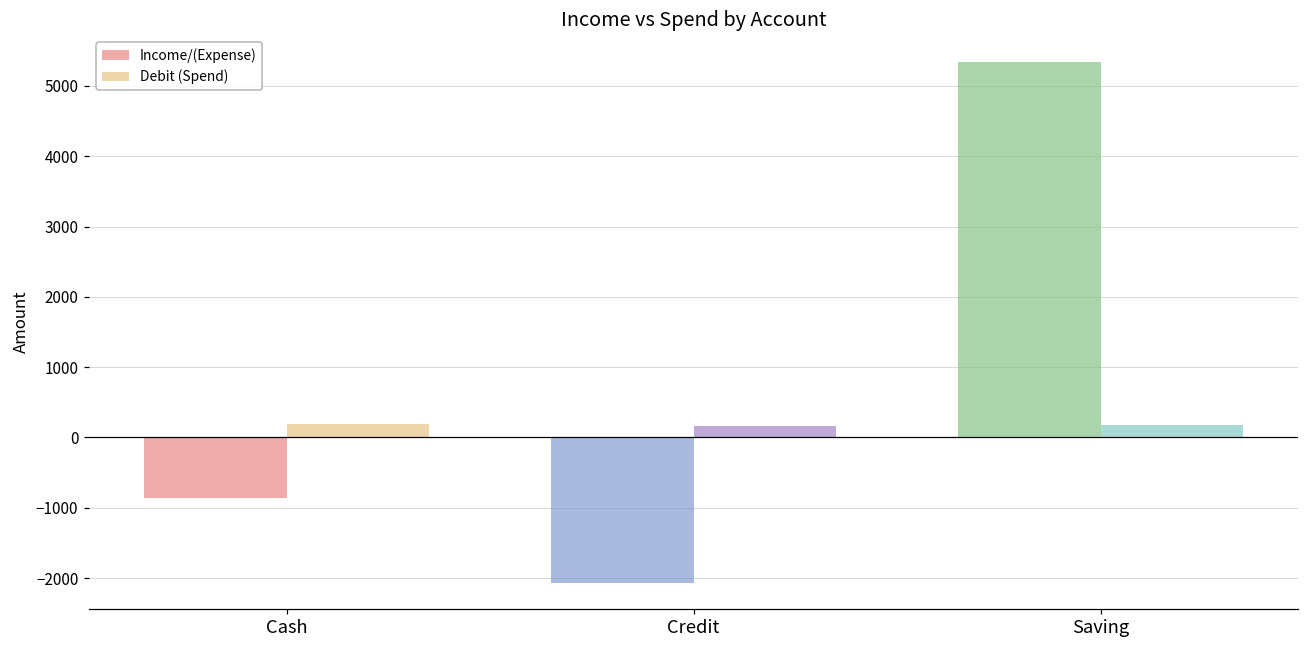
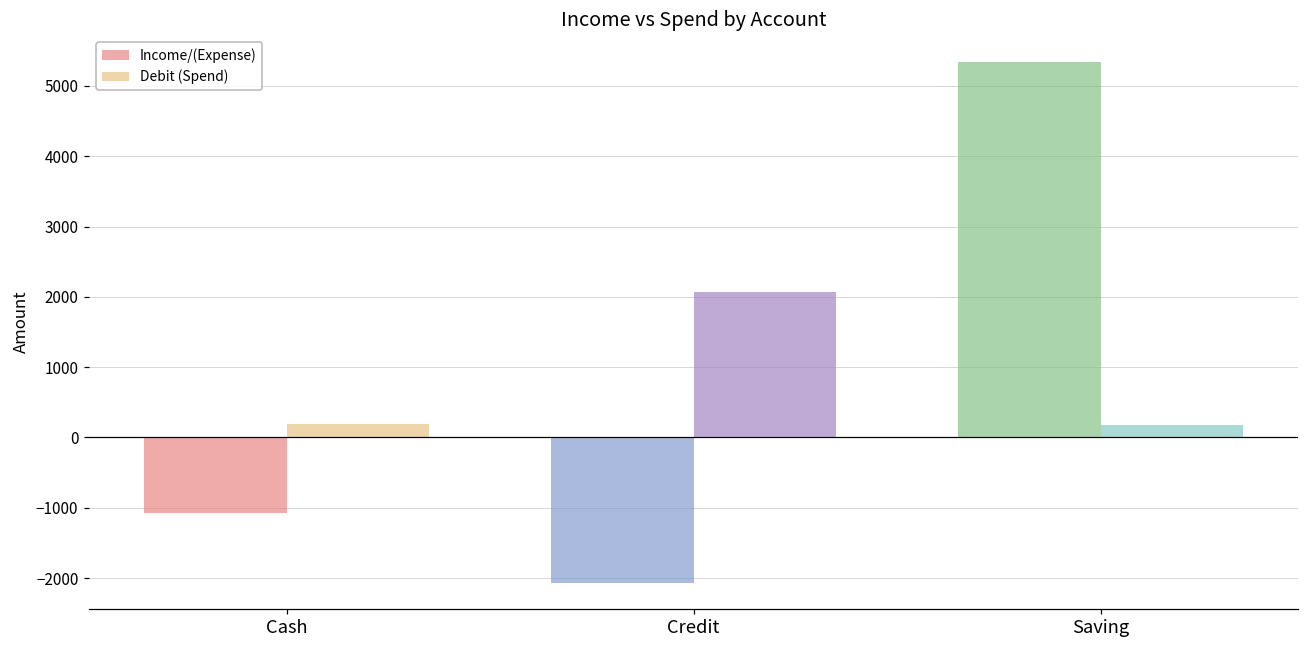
Income/(Expense), Cash: -900 -> -1100
Debit (Spend), Credit: 200 -> 2100
